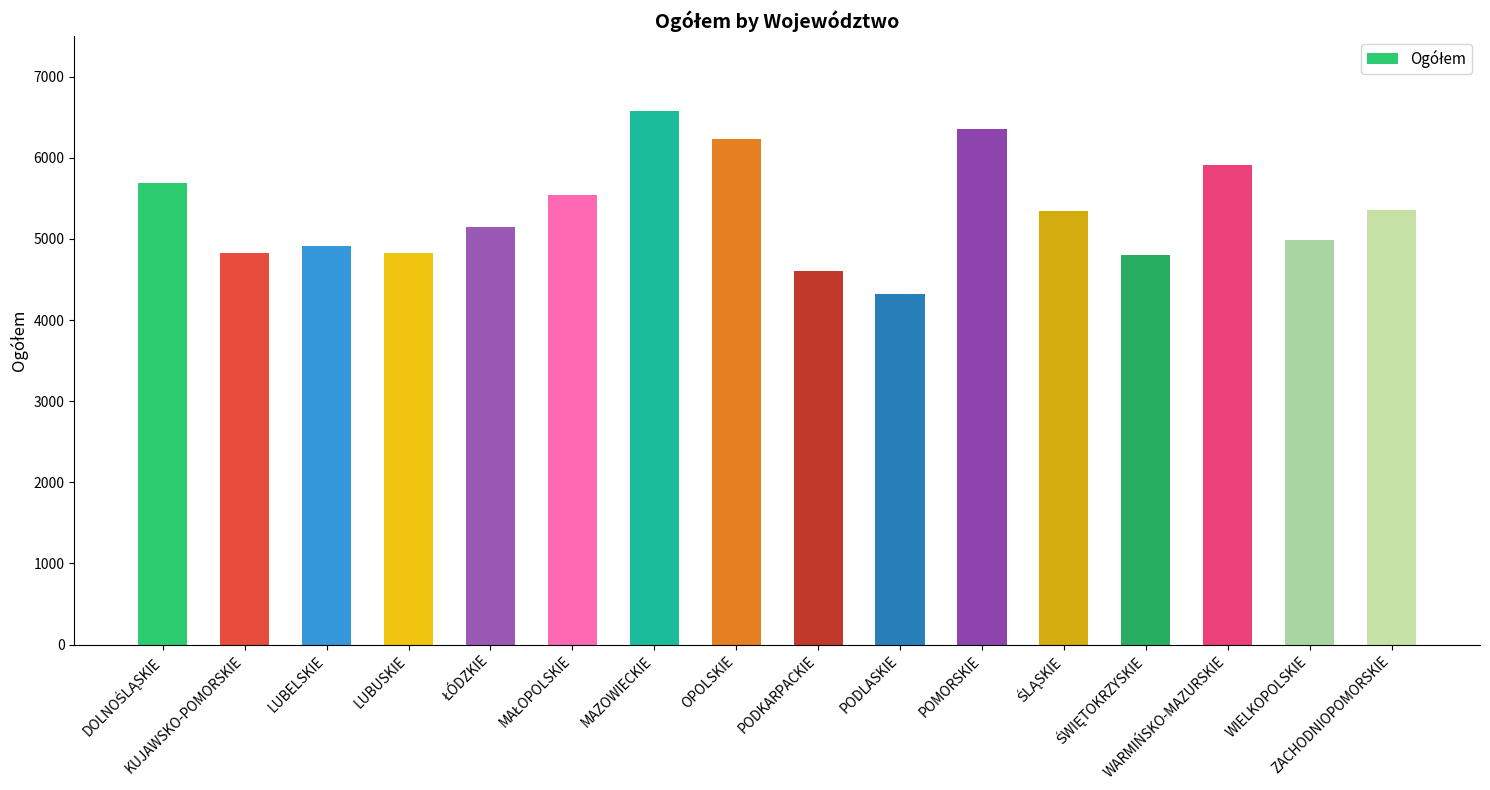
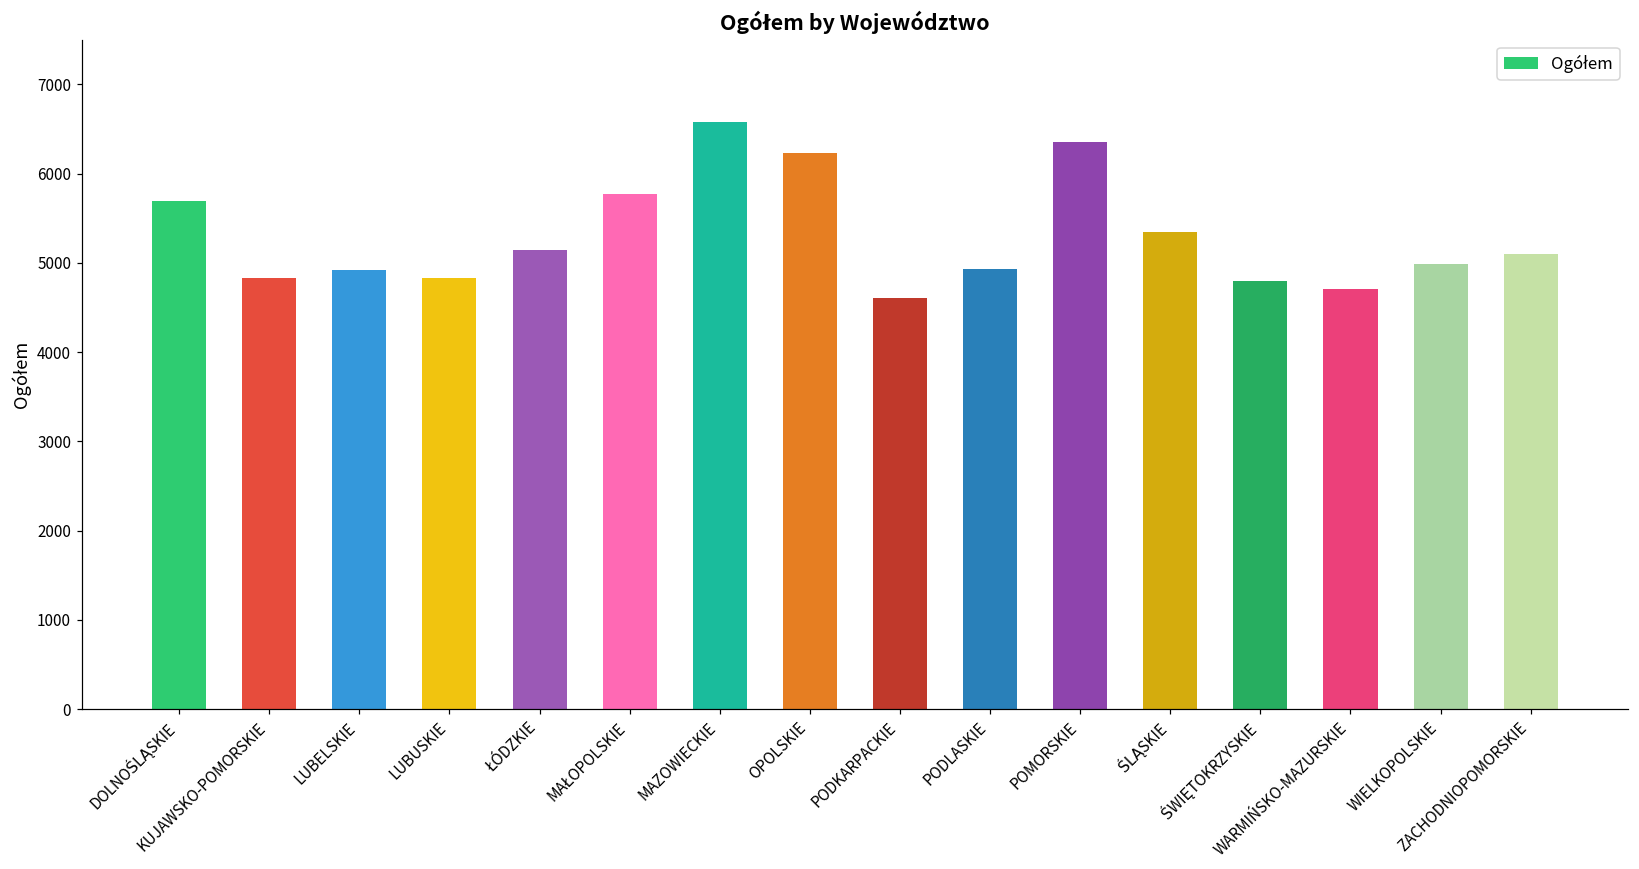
MAŁOPOLSKIE: 5500 -> 5800
PODLASKIE: 4300 -> 4900
WARMIŃSKO-MAZURSKIE: 5900 -> 4700
ZACHODNIOPOMORSKIE: 5400 -> 5100
